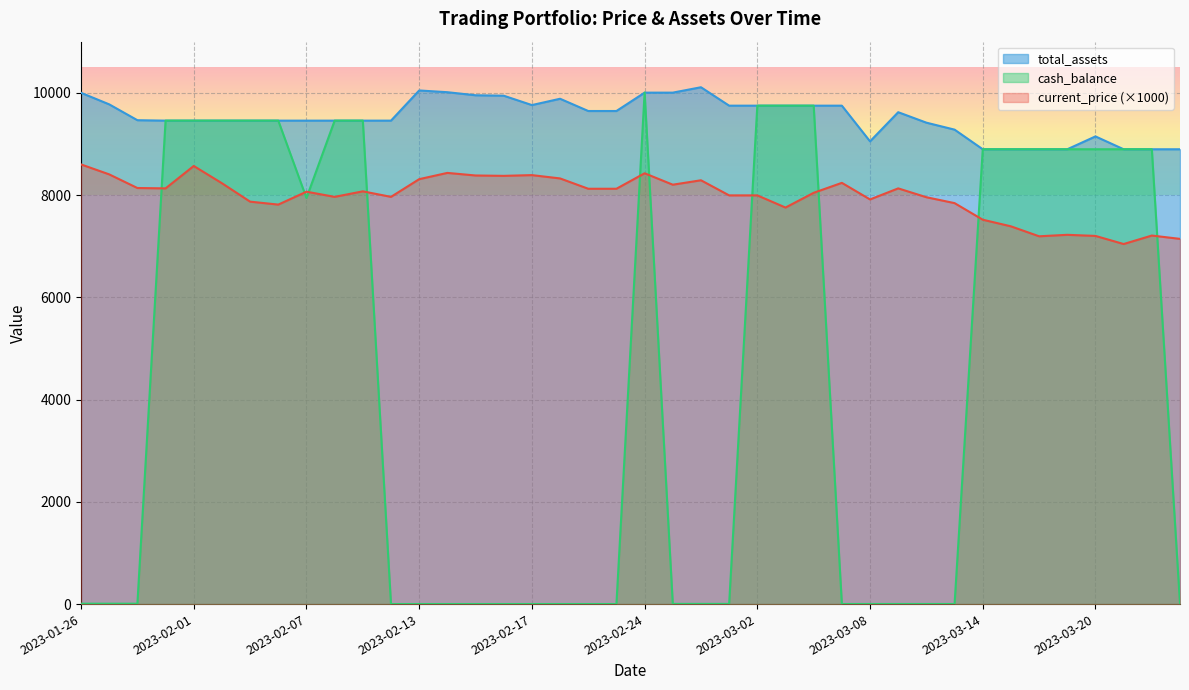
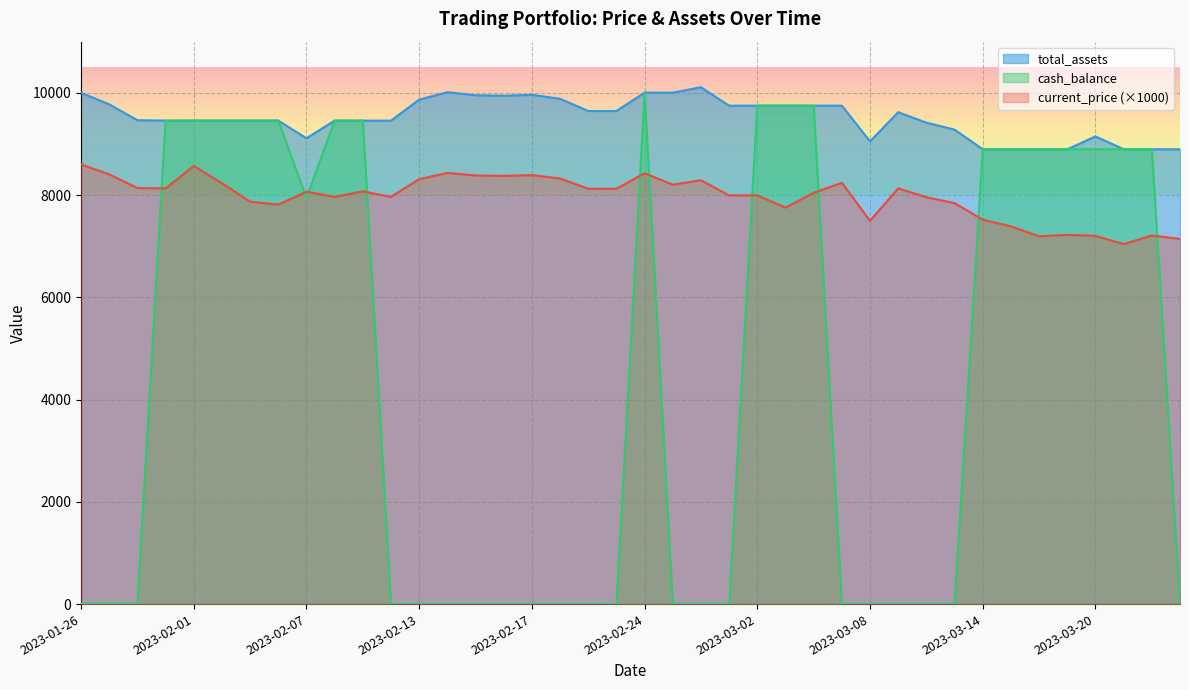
total_assets, 2023-02-07: 9500 -> 9100
total_assets, 2023-02-13: 10000 -> 9900
total_assets, 2023-02-17: 9800 -> 10000
current_price (×1000), 2023-03-08: 7900 -> 7500
